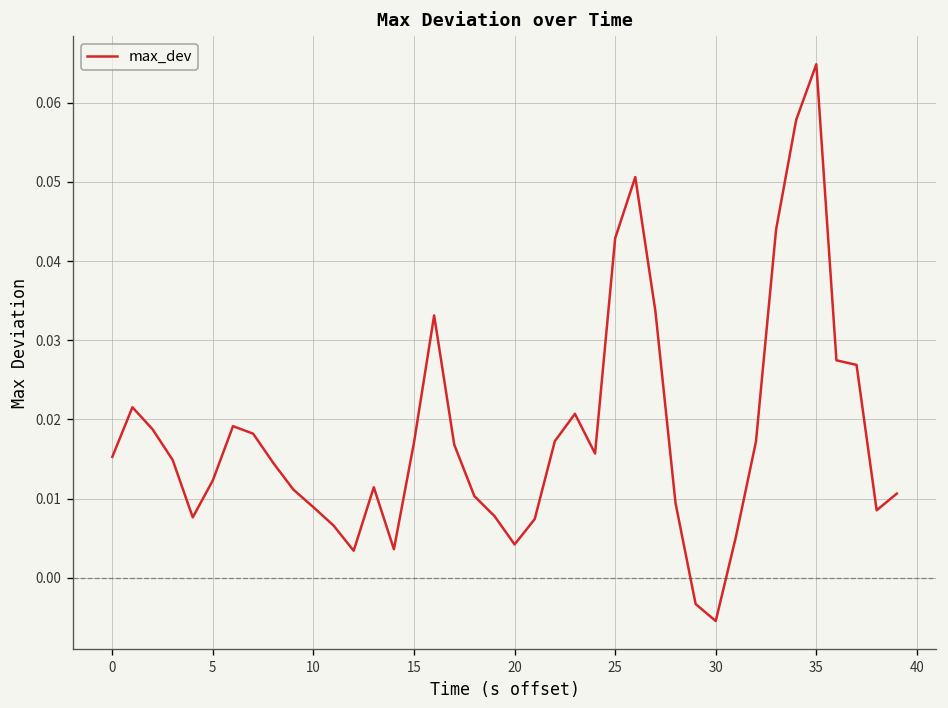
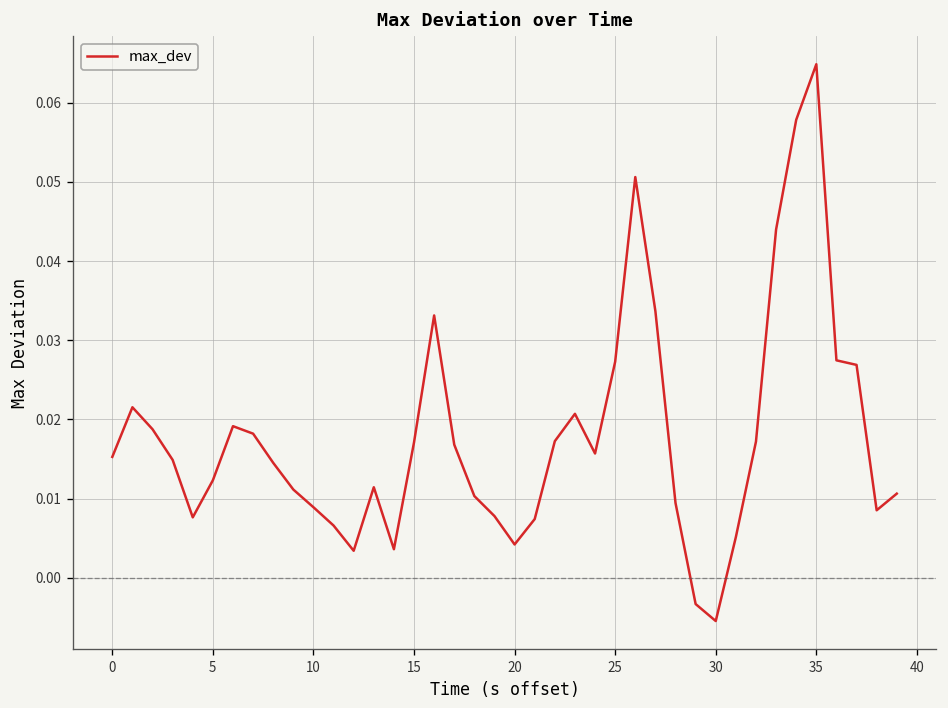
25: 0.043 -> 0.027
